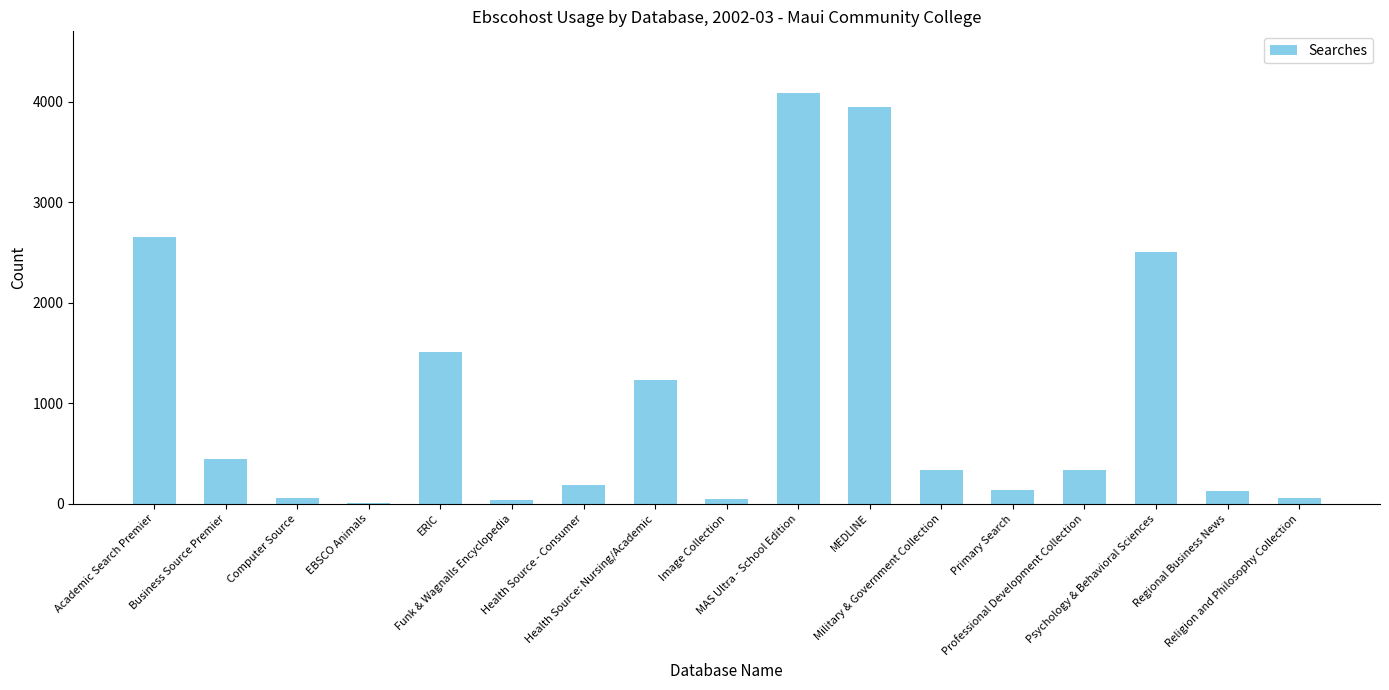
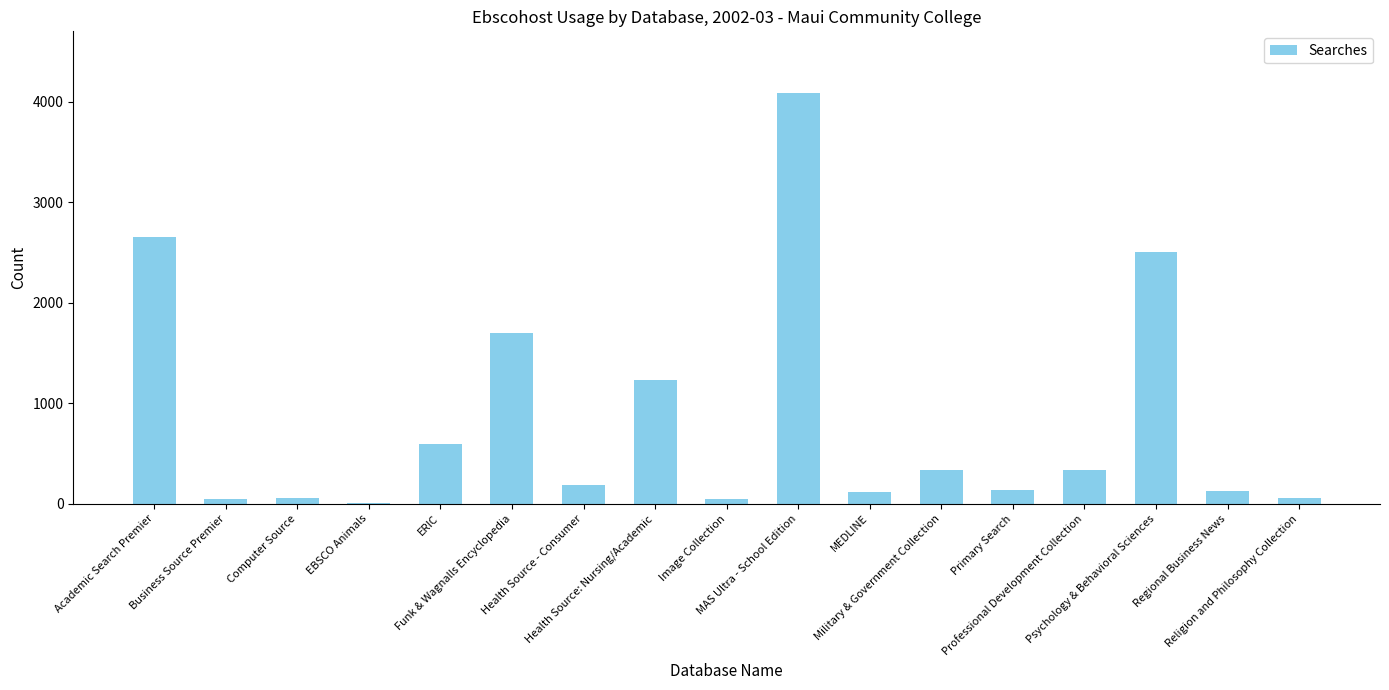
Business Source Premier: 440 -> 40
ERIC: 1510 -> 590
Funk & Wagnalls Encyclopedia: 30 -> 1690
MEDLINE: 3940 -> 120
